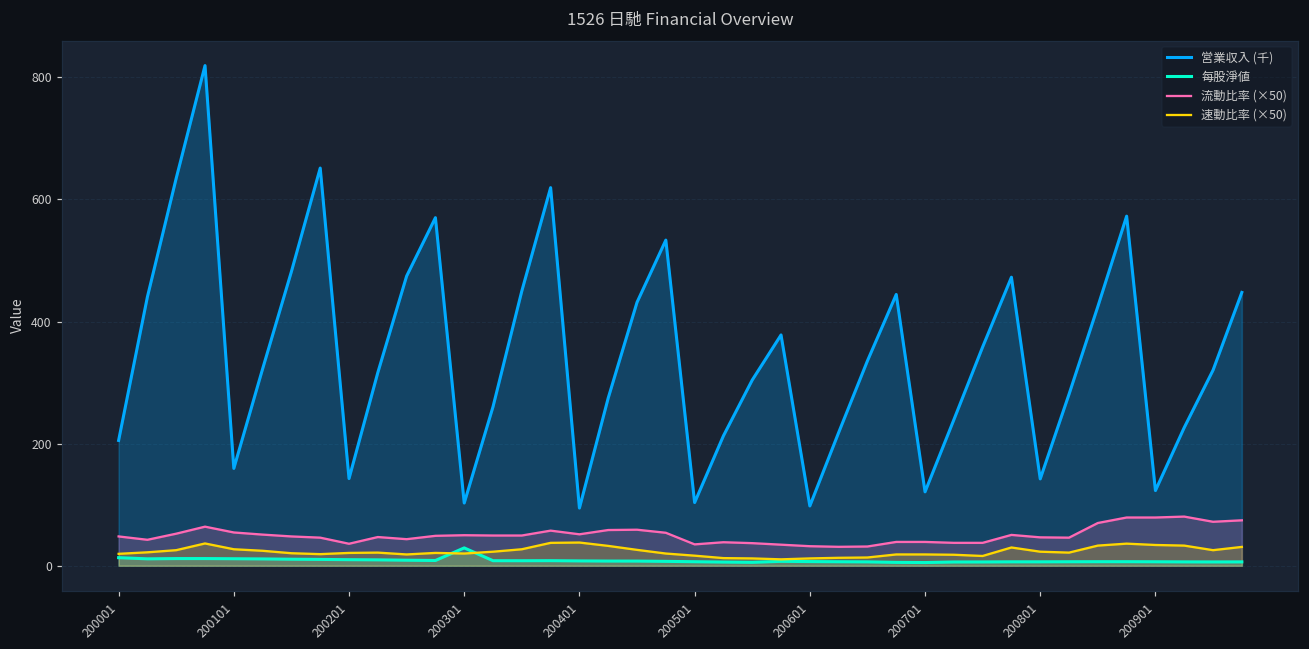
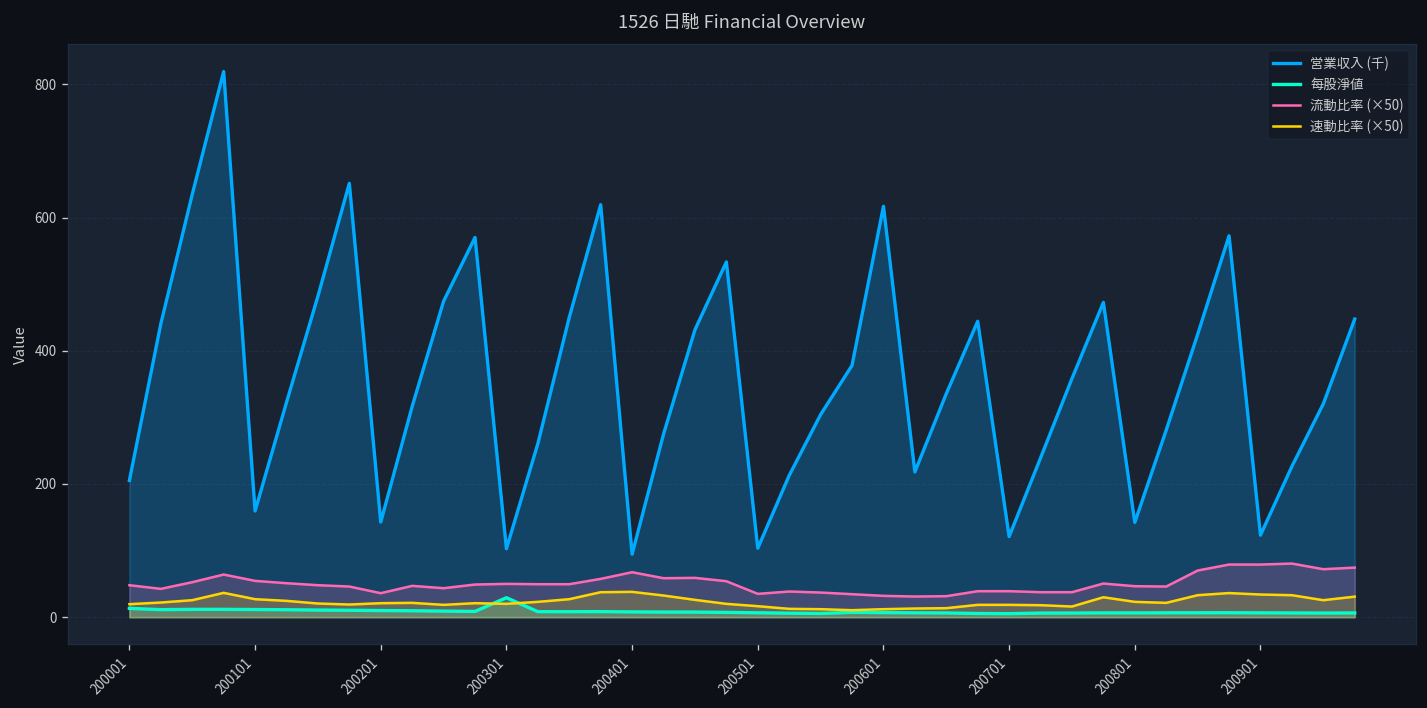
流動比率 (×50), 200401: 50 -> 70
営業収入 (千), 200601: 100 -> 620
